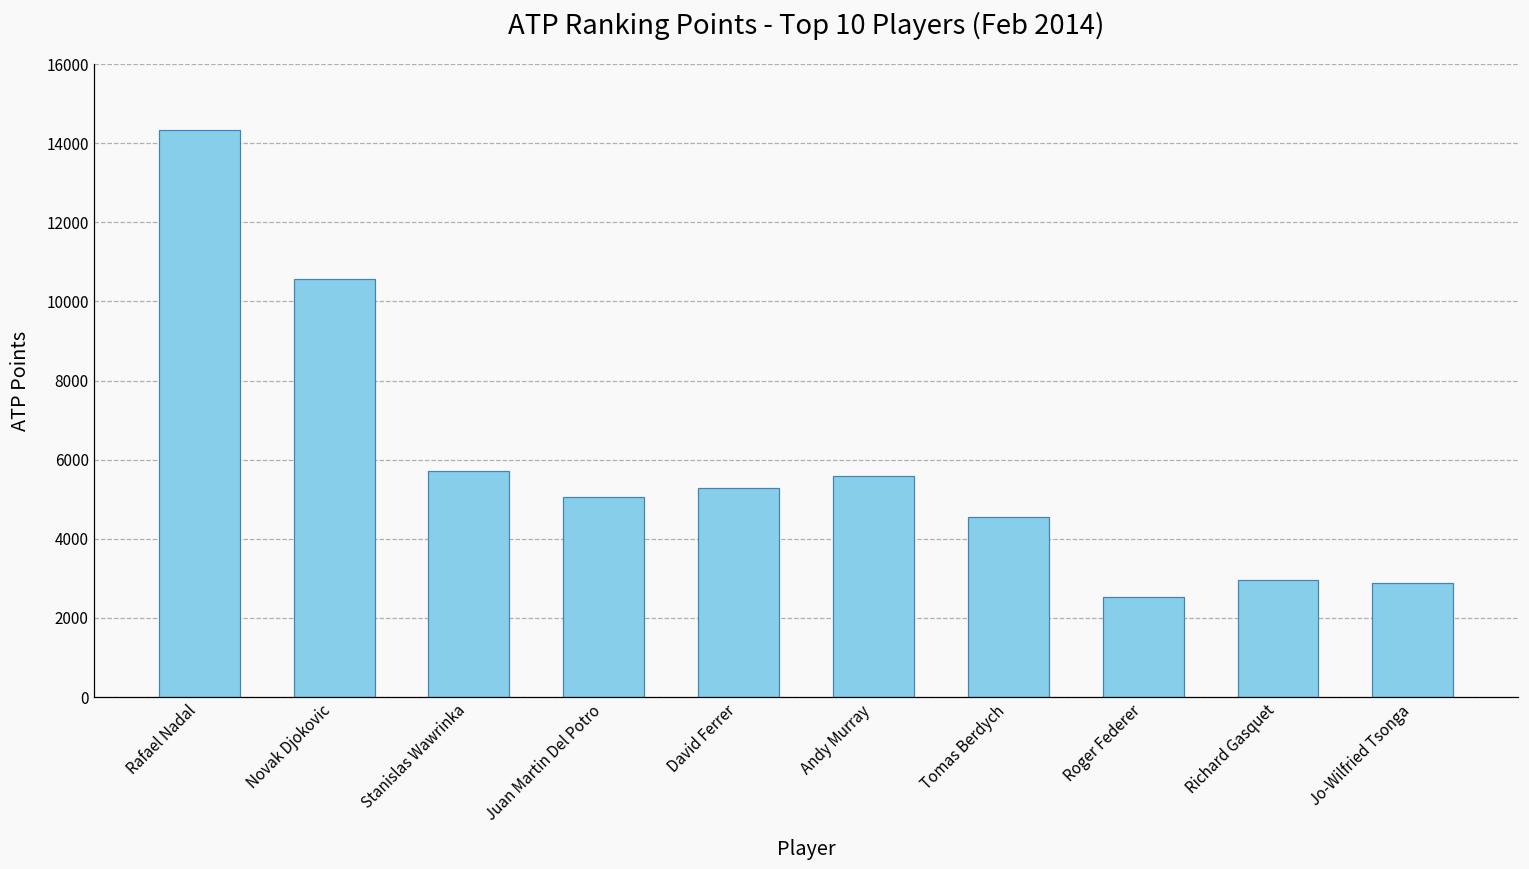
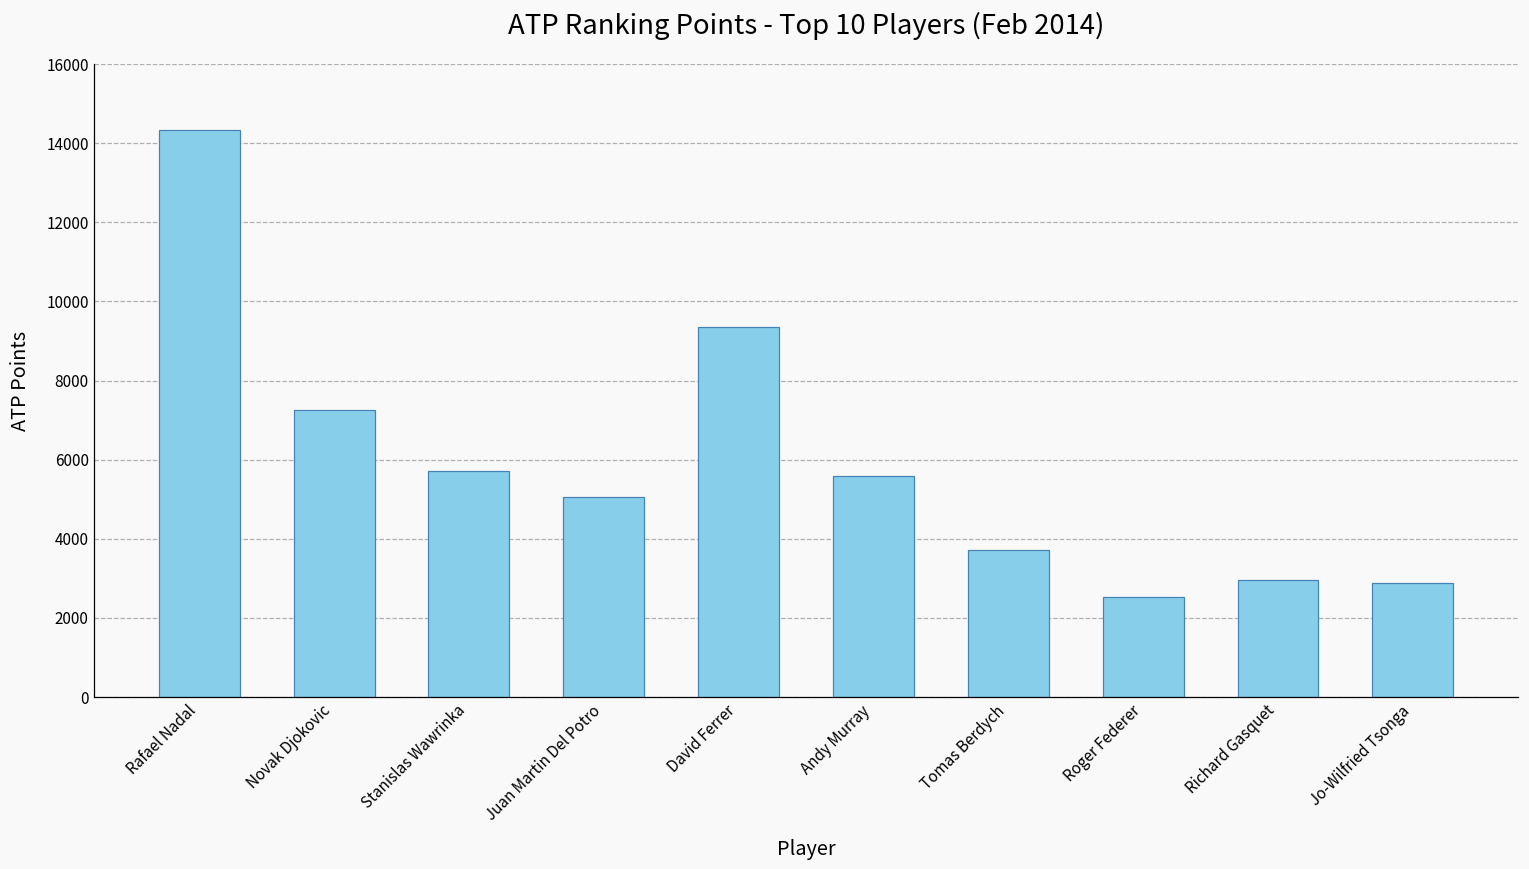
Novak Djokovic: 10600 -> 7300
David Ferrer: 5300 -> 9400
Tomas Berdych: 4500 -> 3700
